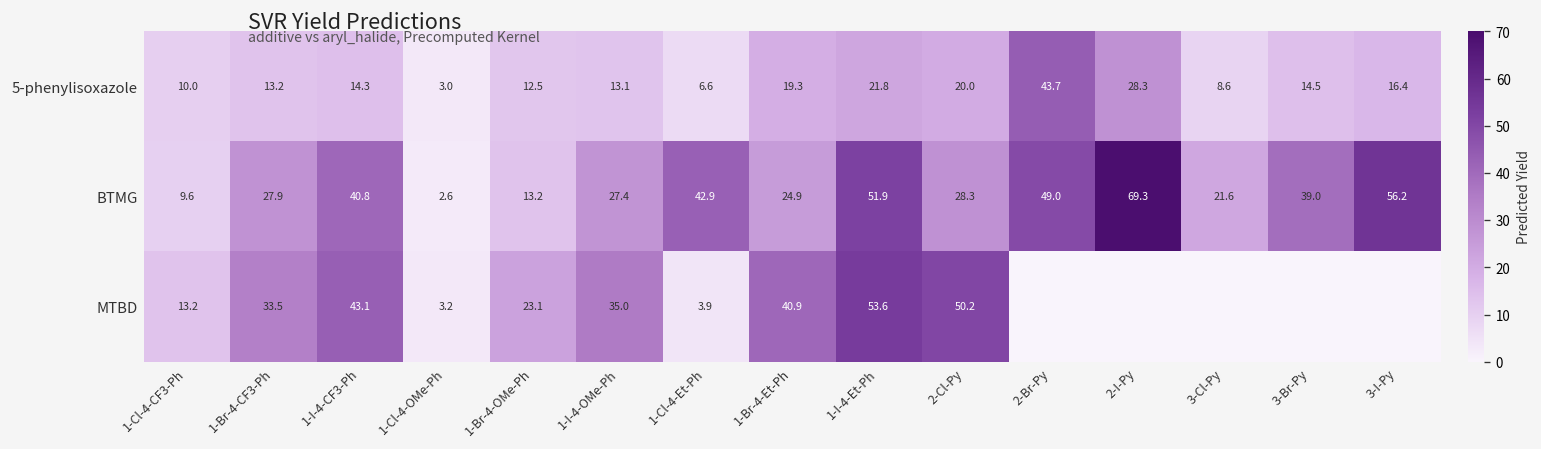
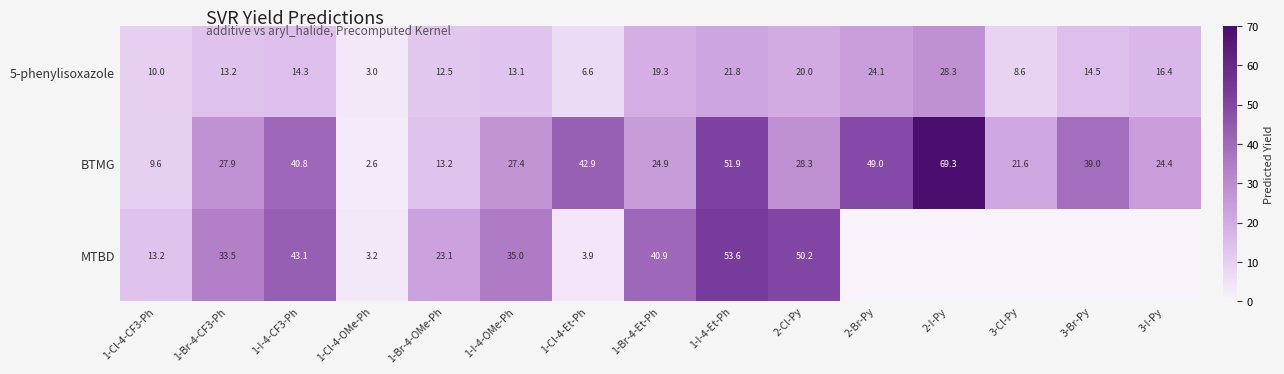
5-phenylisoxazole, 2-Br-Py: 43.7 -> 24.1
BTMG, 3-I-Py: 56.2 -> 24.4
